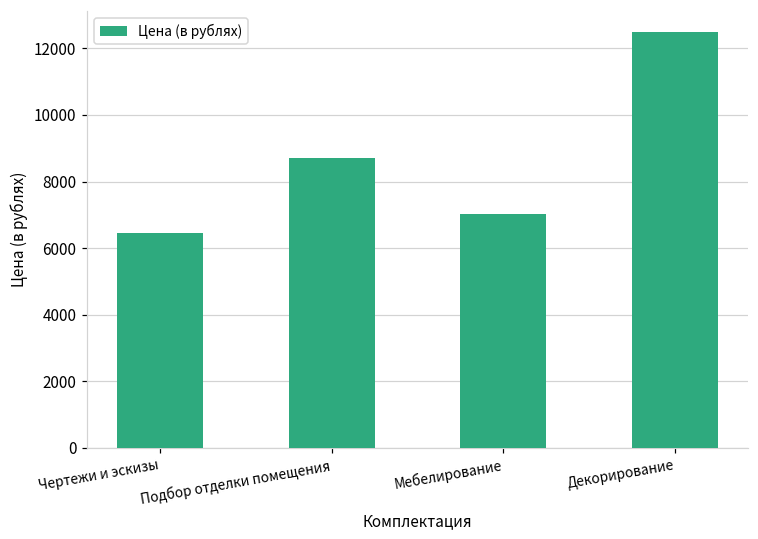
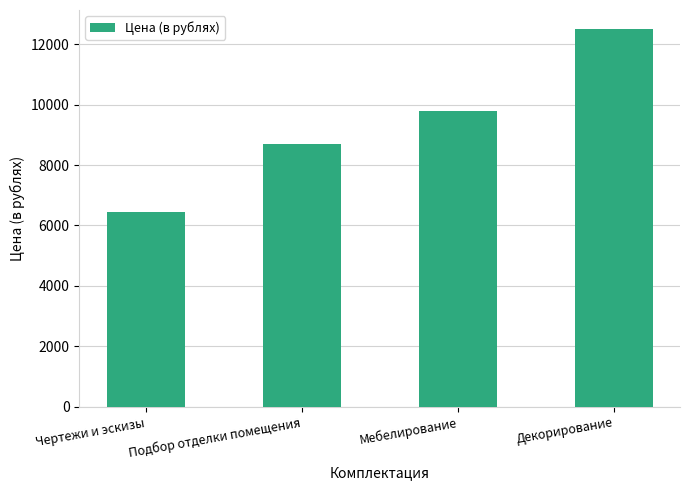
Мебелирование: 7000 -> 9800
